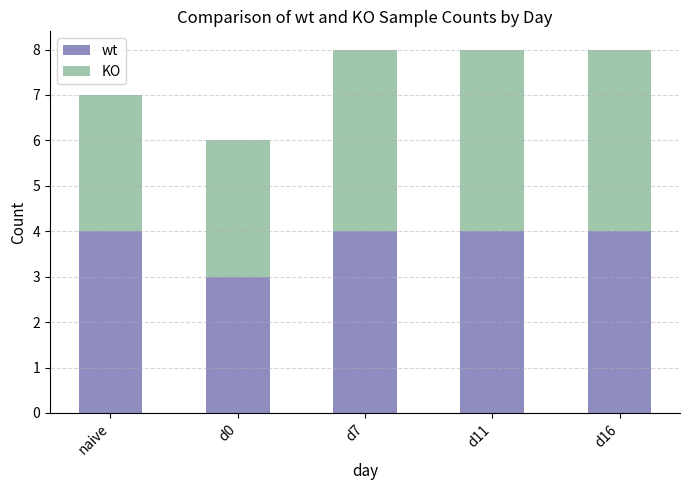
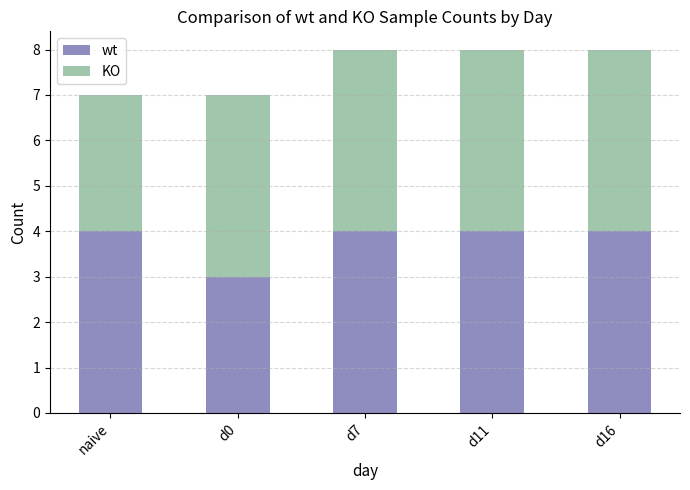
KO, d0: 3 -> 4
